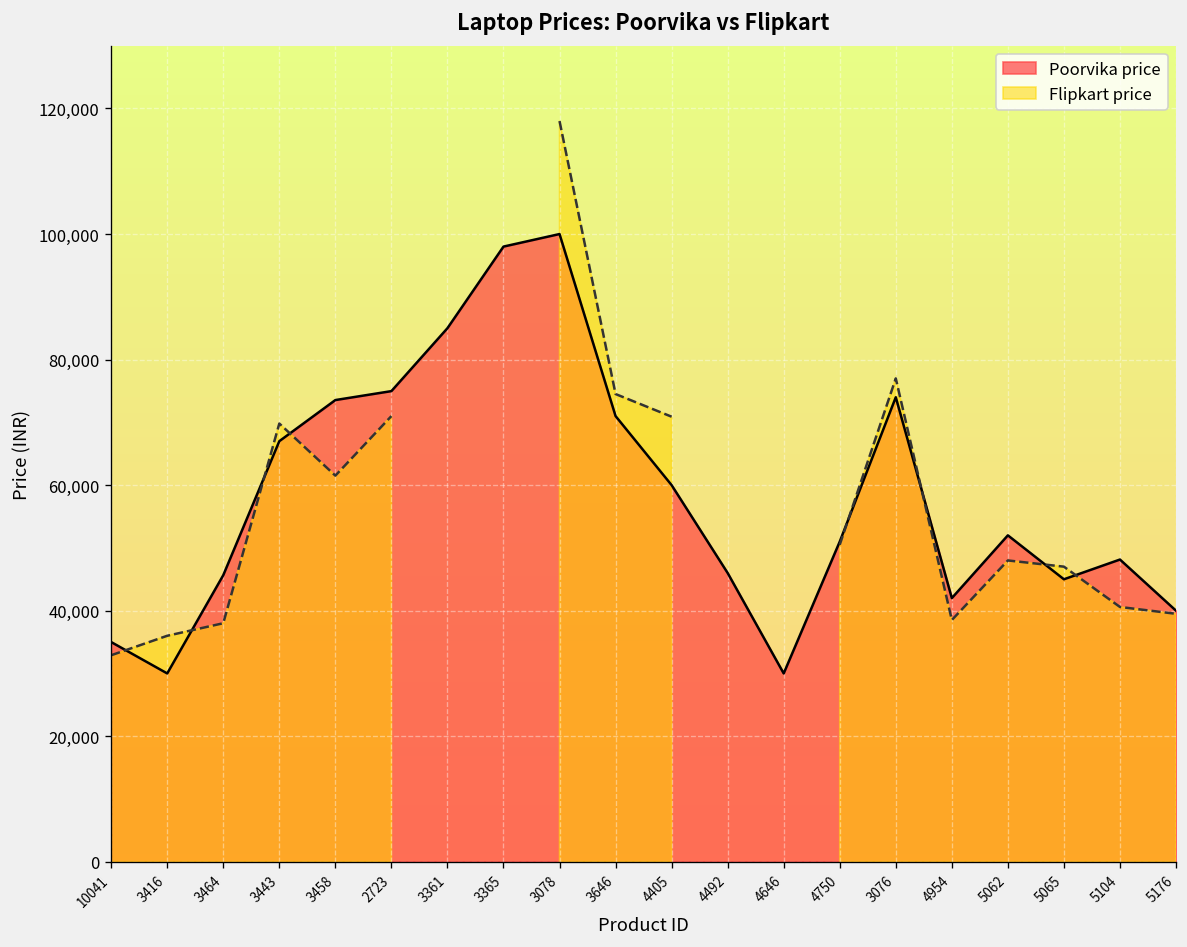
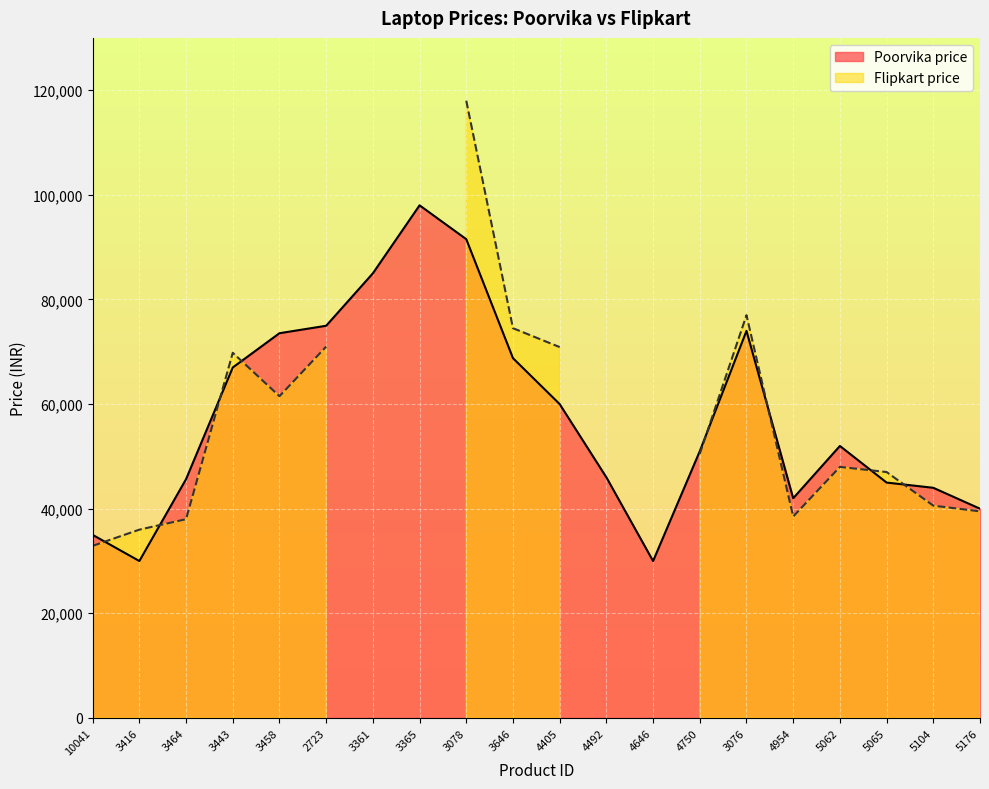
Poorvika price, 3078: 100,000 -> 92,000
Poorvika price, 3646: 71,000 -> 69,000
Poorvika price, 5104: 48,000 -> 44,000
